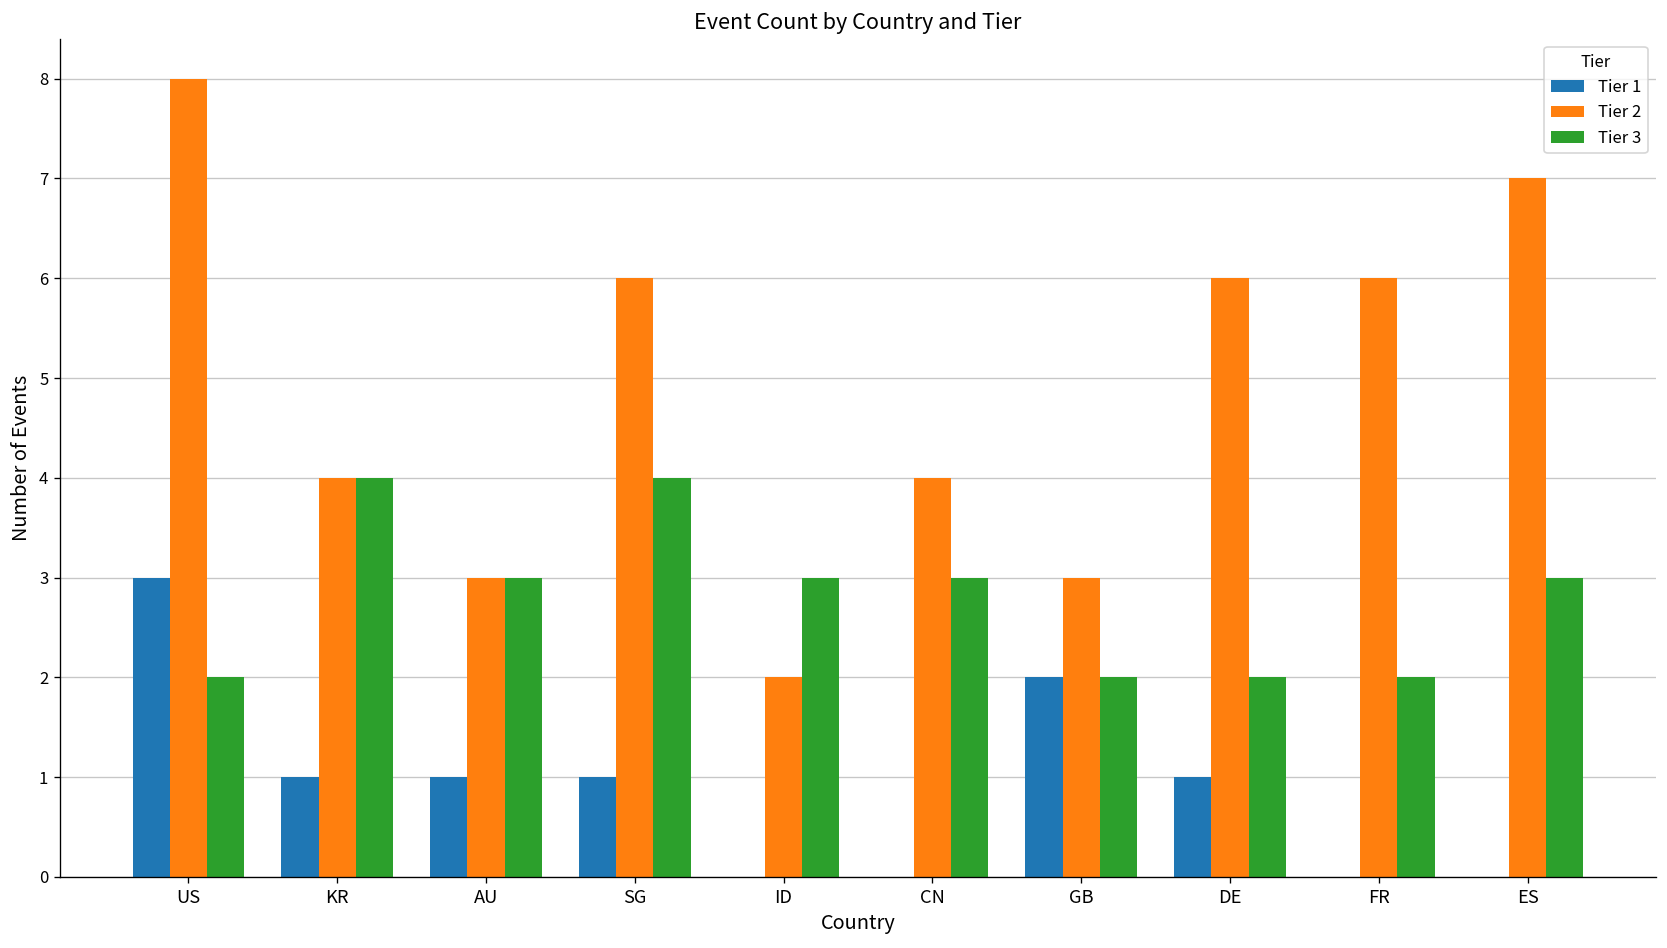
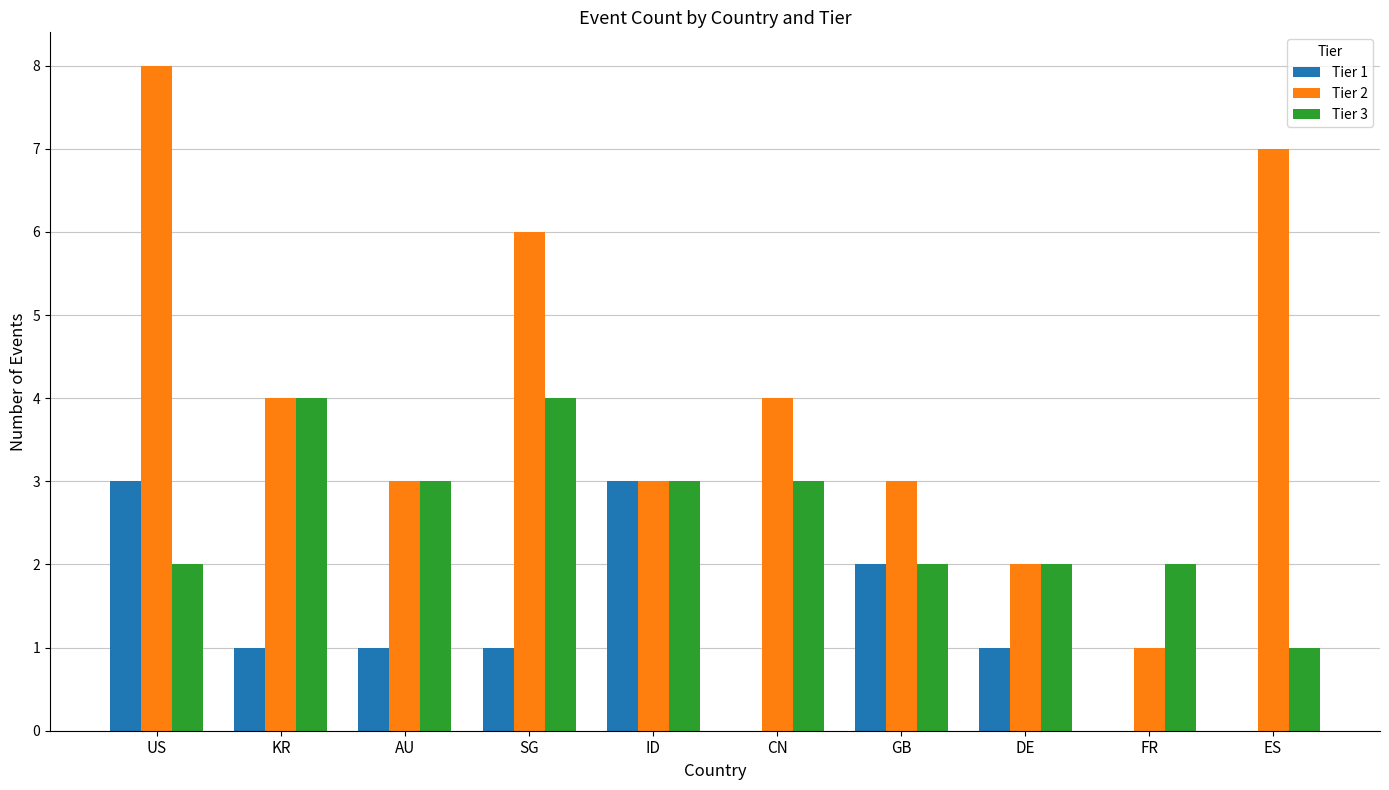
Tier 1, ID: 0 -> 3
Tier 2, ID: 2 -> 3
Tier 2, DE: 6 -> 2
Tier 2, FR: 6 -> 1
Tier 3, ES: 3 -> 1
